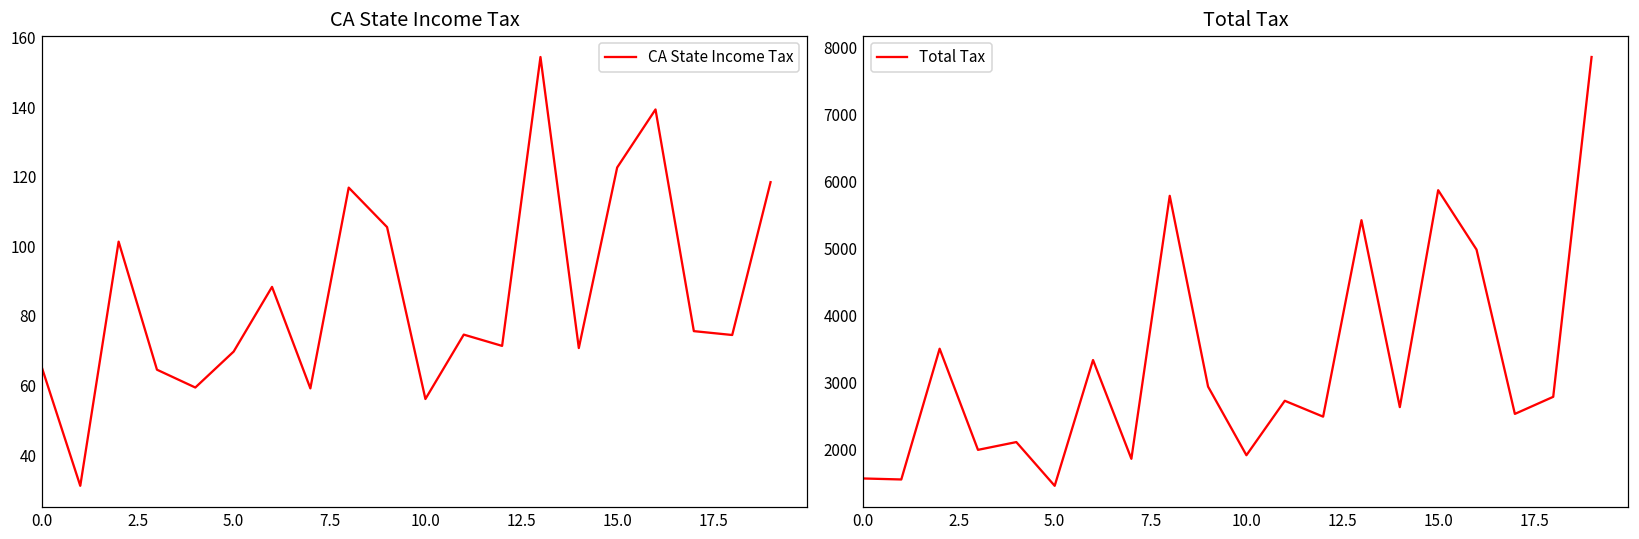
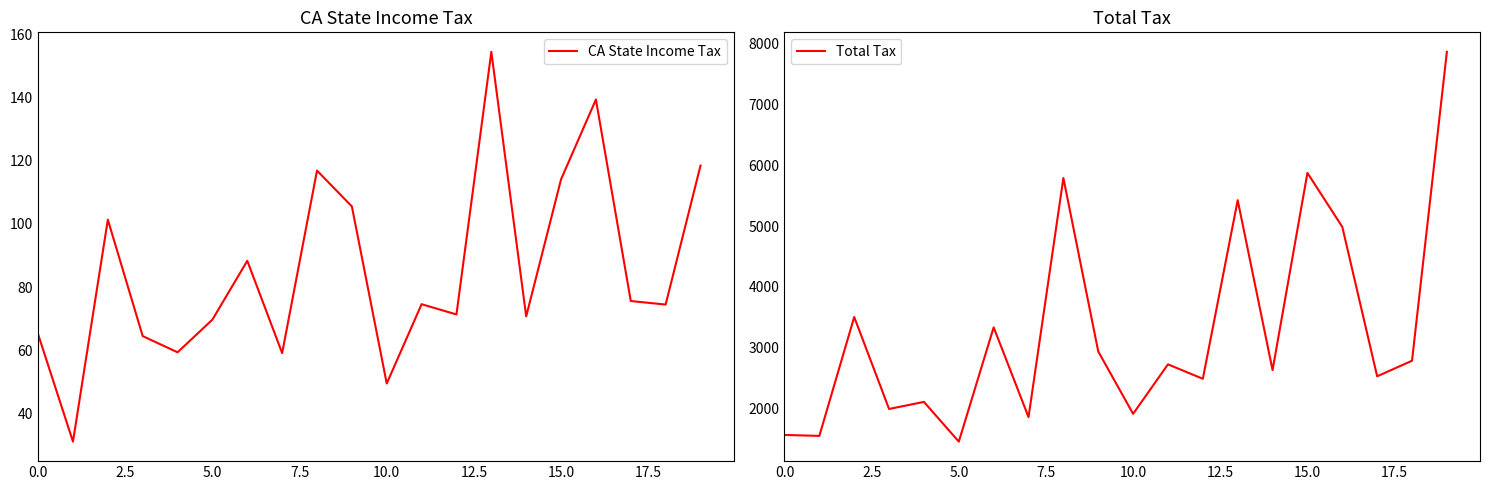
CA State Income Tax, 10.0: 56 -> 50
CA State Income Tax, 15.0: 123 -> 114
